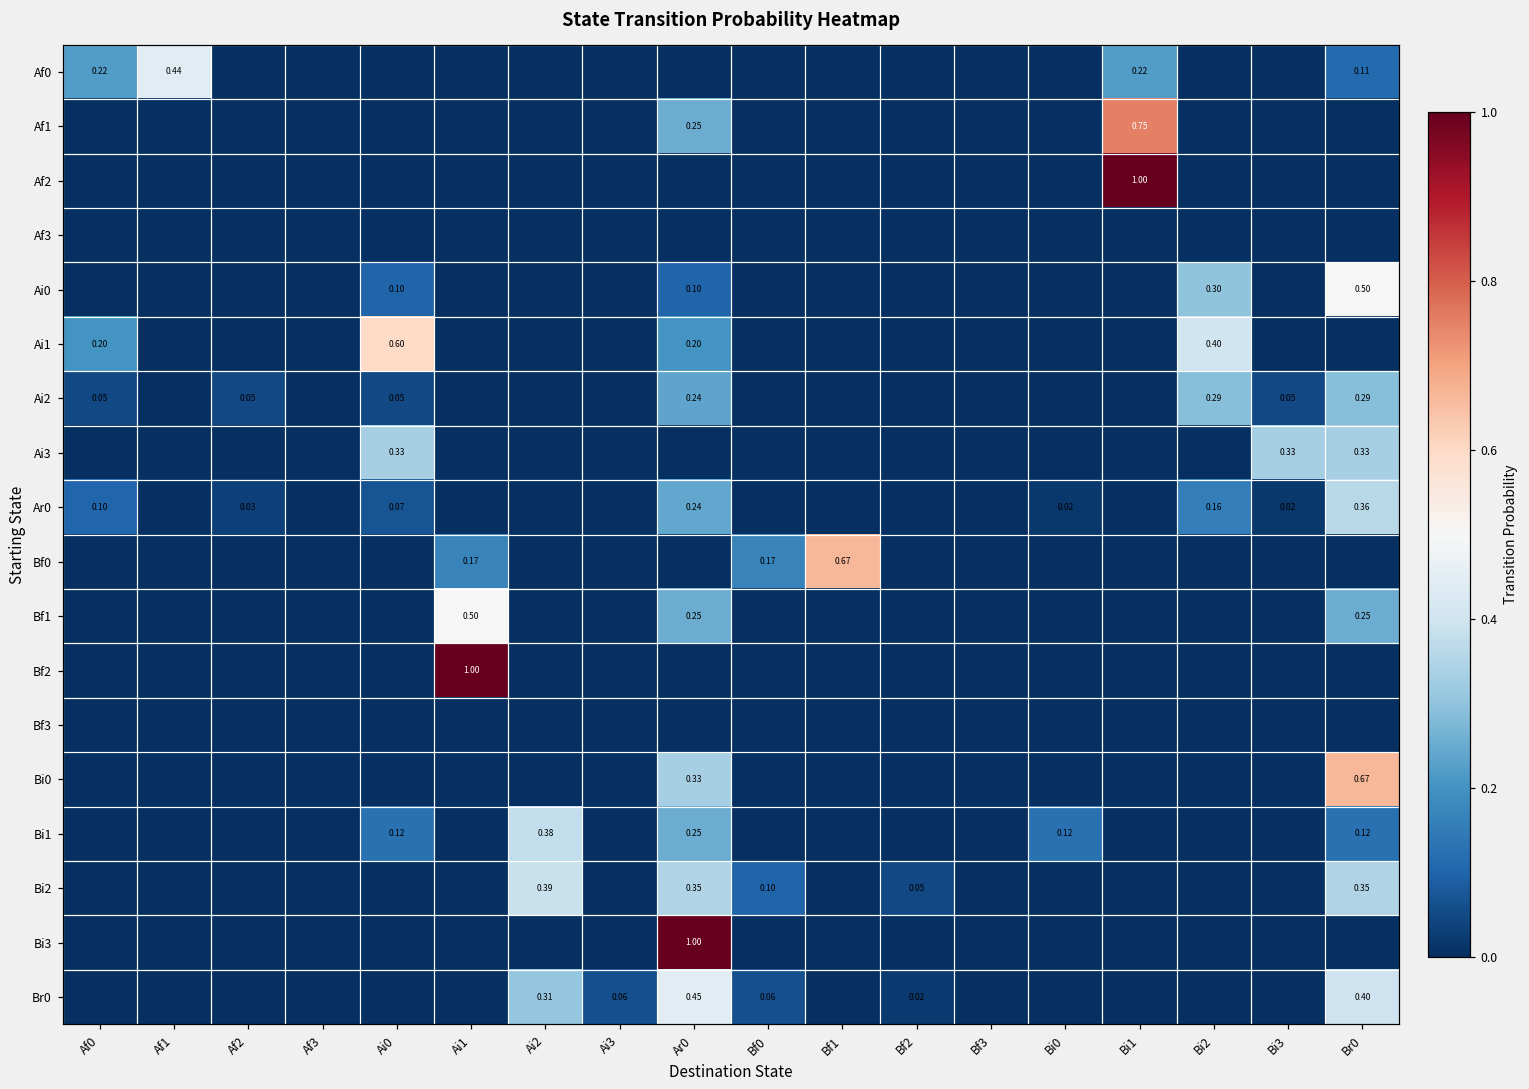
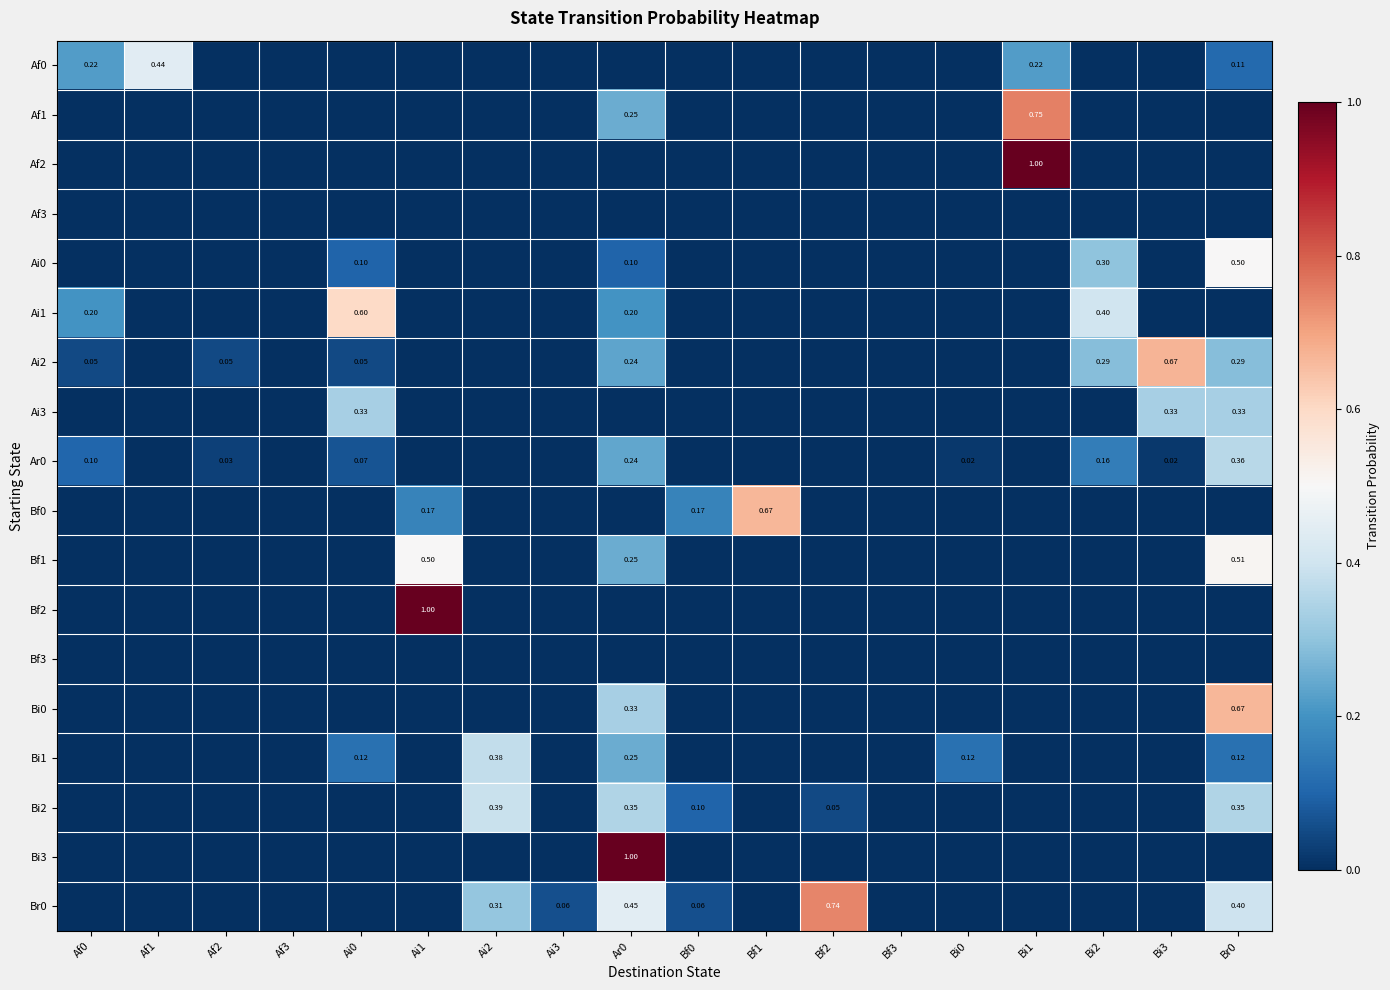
Ai2, Bi3: 0.05 -> 0.67
Bf1, Br0: 0.25 -> 0.51
Br0, Bf2: 0.02 -> 0.74
